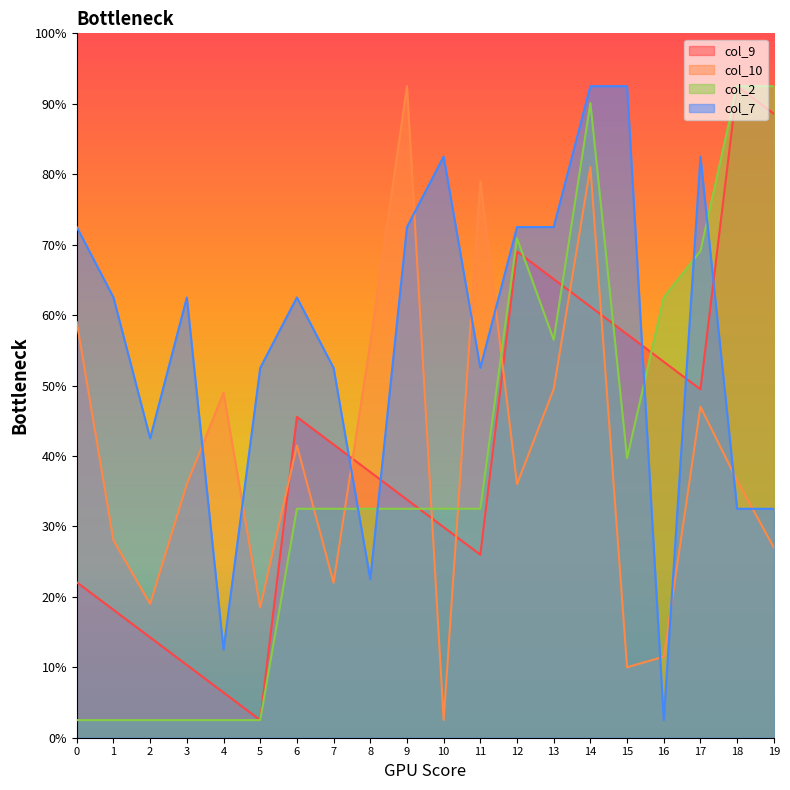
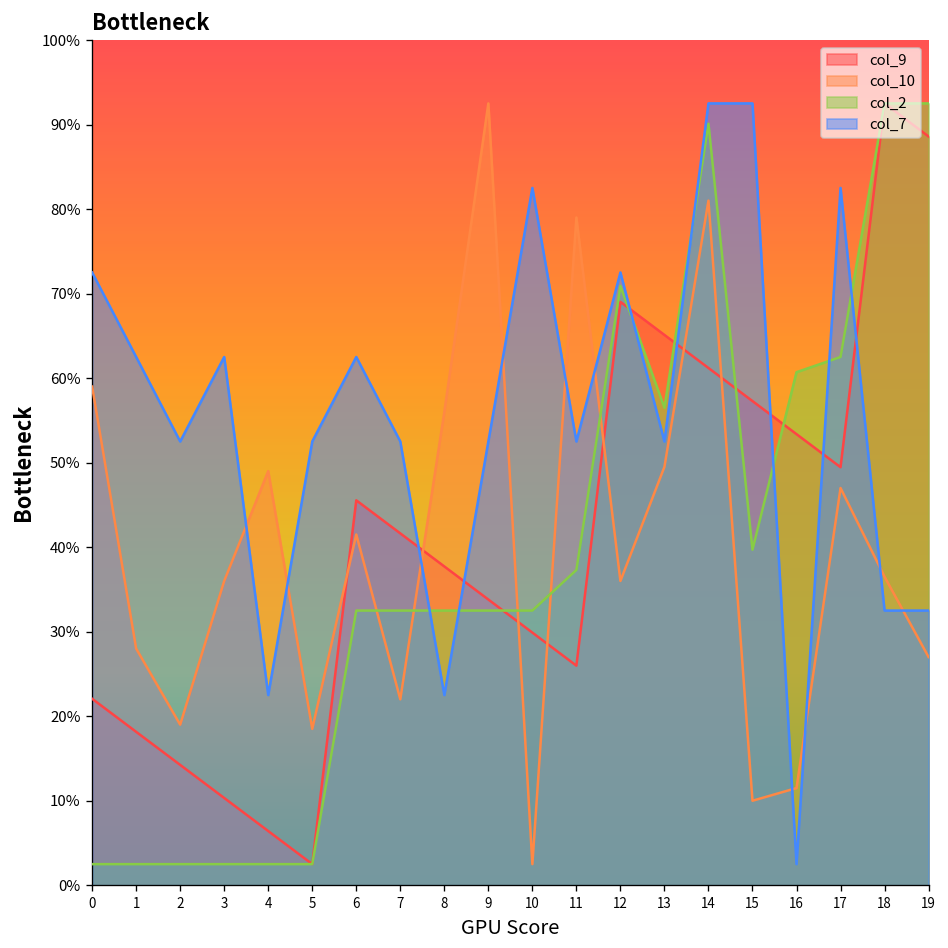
col_7, 2: 43% -> 53%
col_7, 4: 13% -> 23%
col_7, 9: 73% -> 53%
col_2, 11: 33% -> 37%
col_7, 13: 73% -> 53%
col_2, 16: 63% -> 61%
col_2, 17: 69% -> 63%
